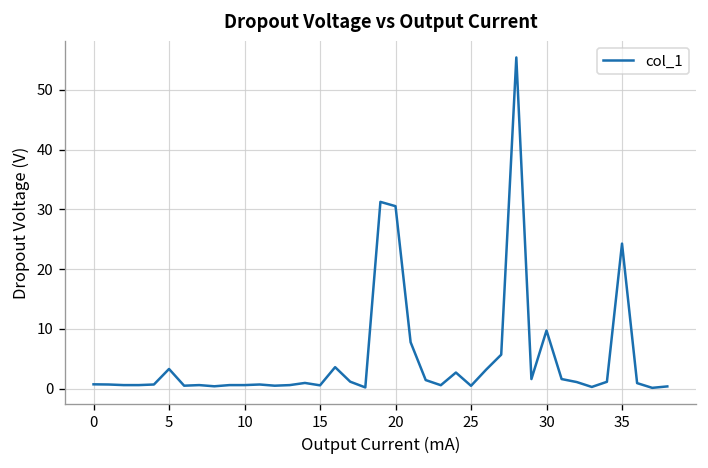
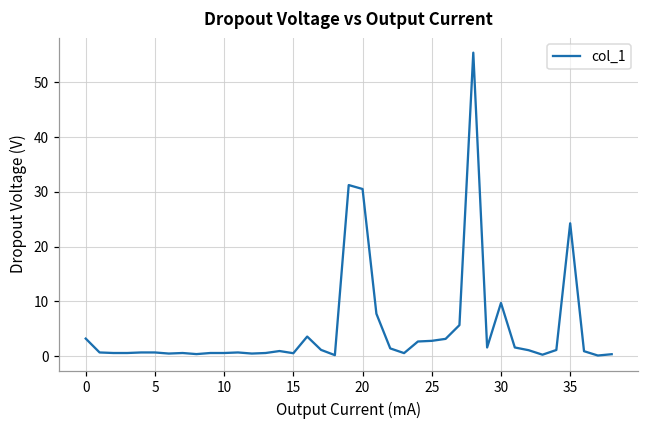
0: 1 -> 3
5: 3 -> 1
25: 0 -> 3
